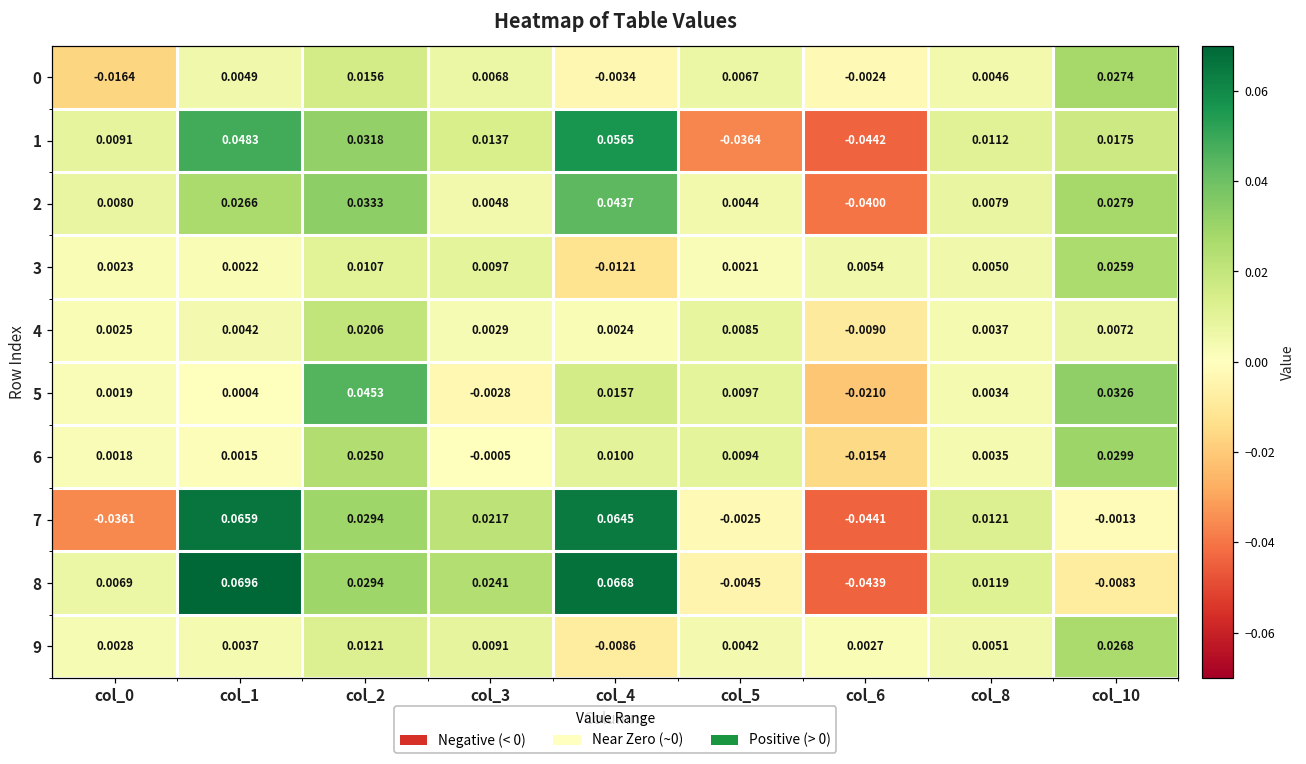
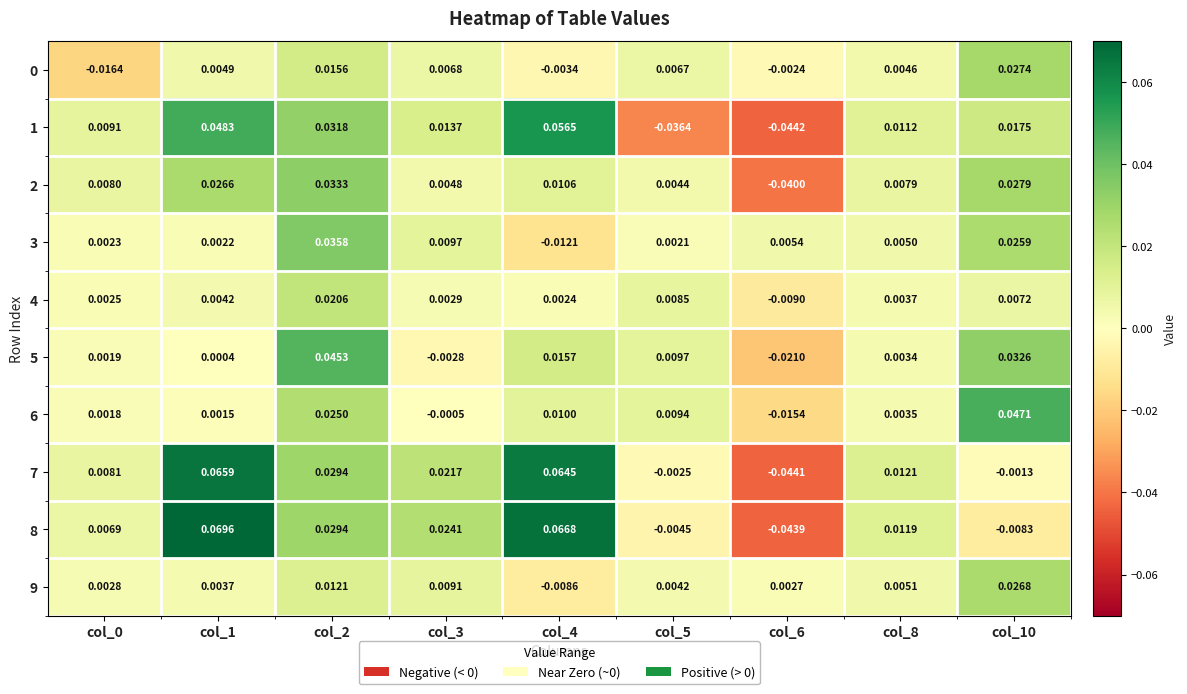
2, col_4: 0.0437 -> 0.0106
3, col_2: 0.0107 -> 0.0358
6, col_10: 0.0299 -> 0.0471
7, col_0: -0.0361 -> 0.0081
